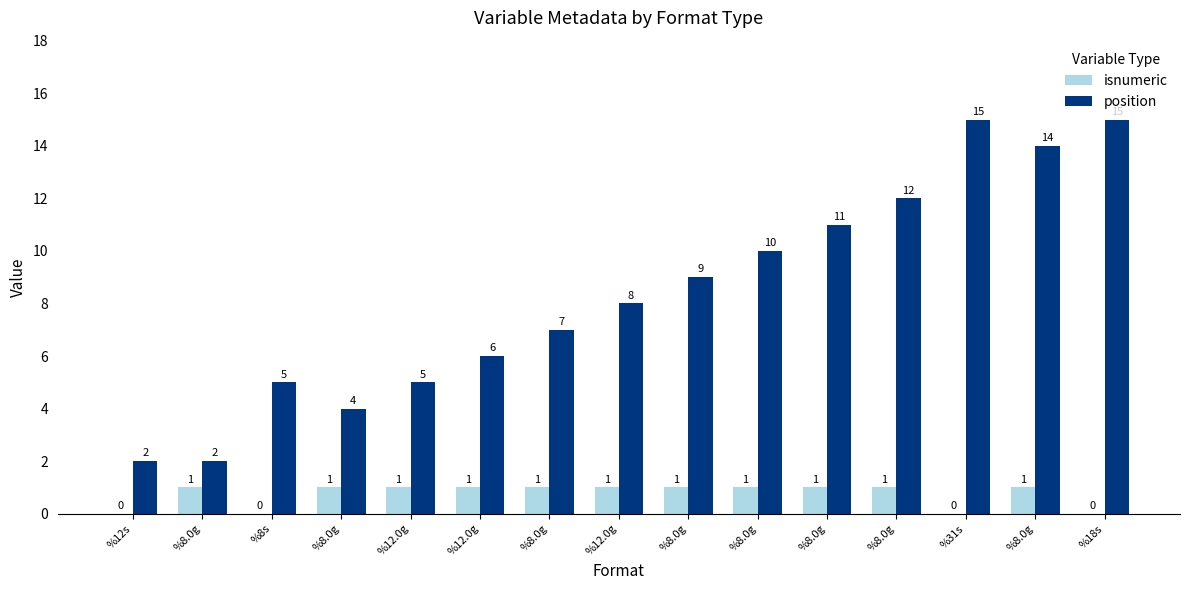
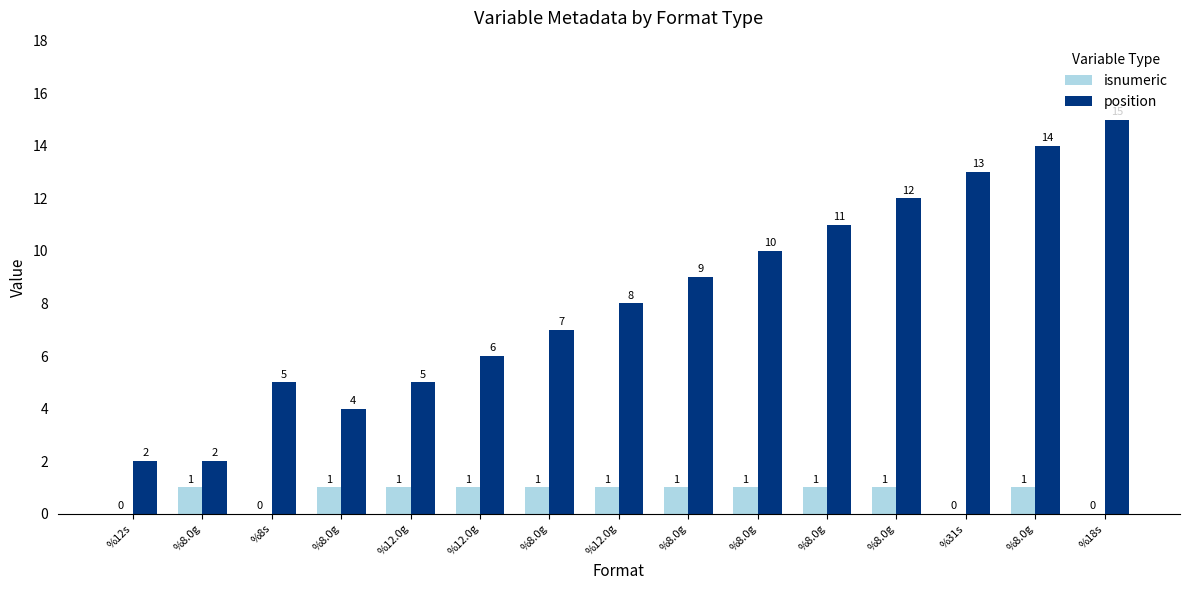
position, %31s: 15 -> 13
